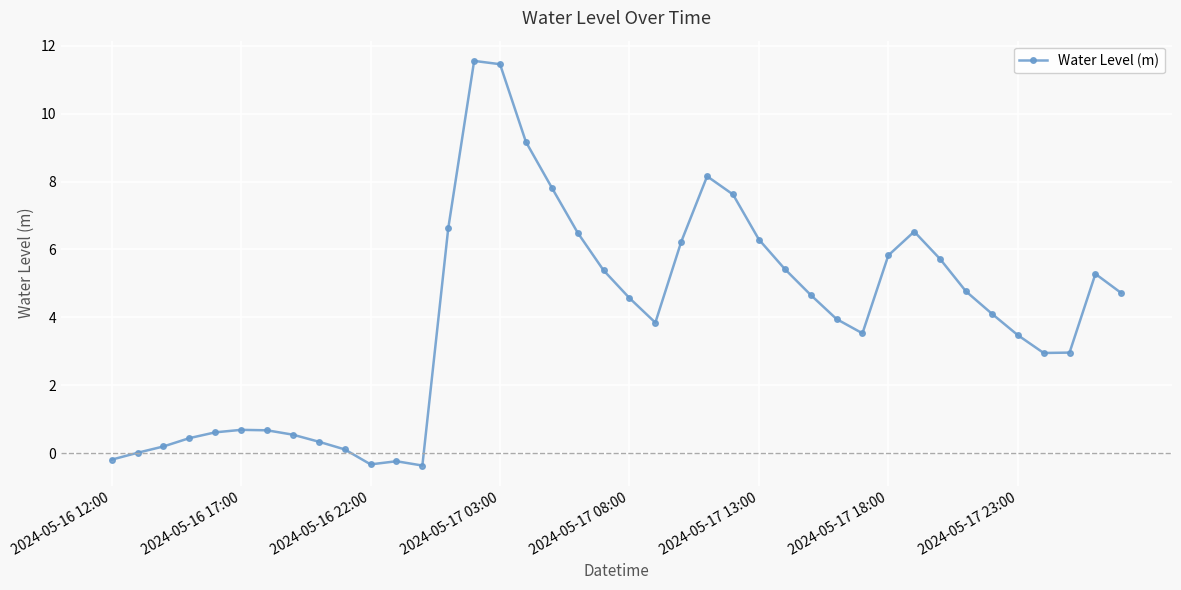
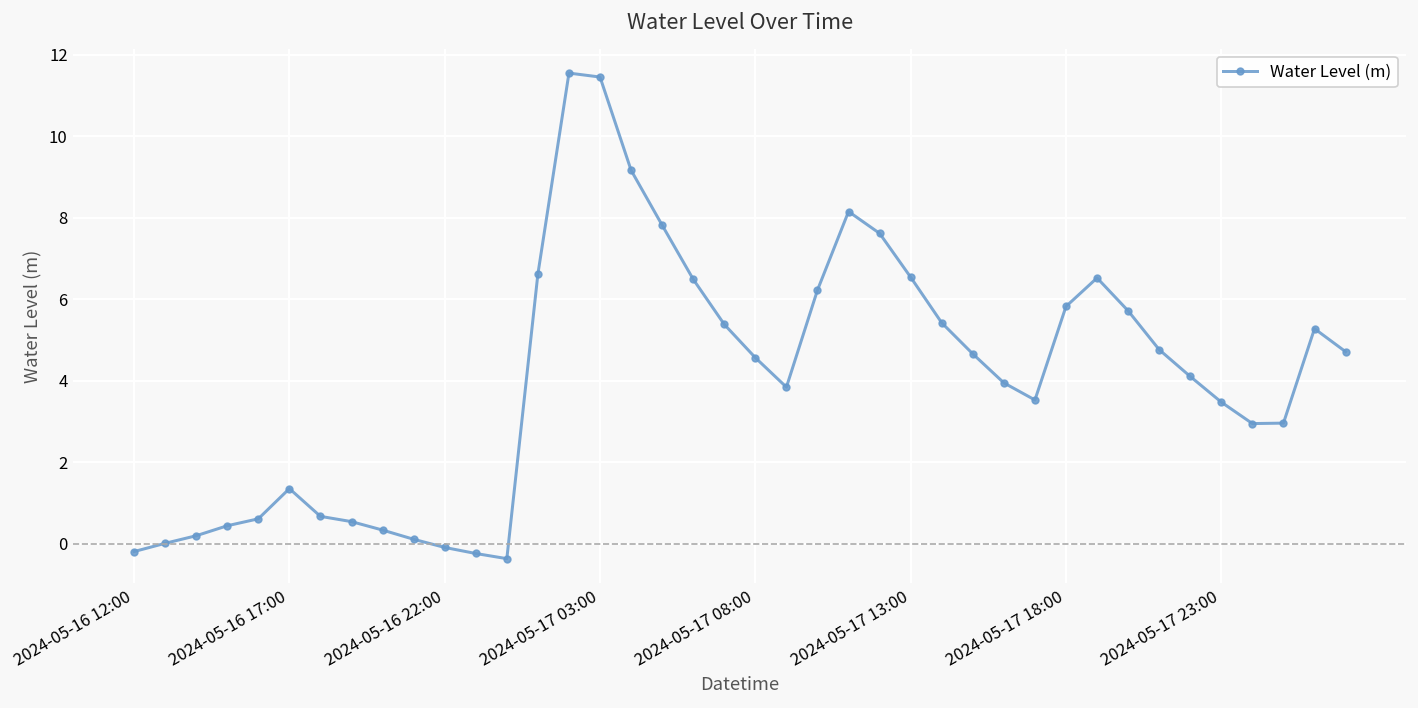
2024-05-16 17:00: 0.7 -> 1.4
2024-05-16 22:00: -0.3 -> -0.1
2024-05-17 13:00: 6.3 -> 6.5
